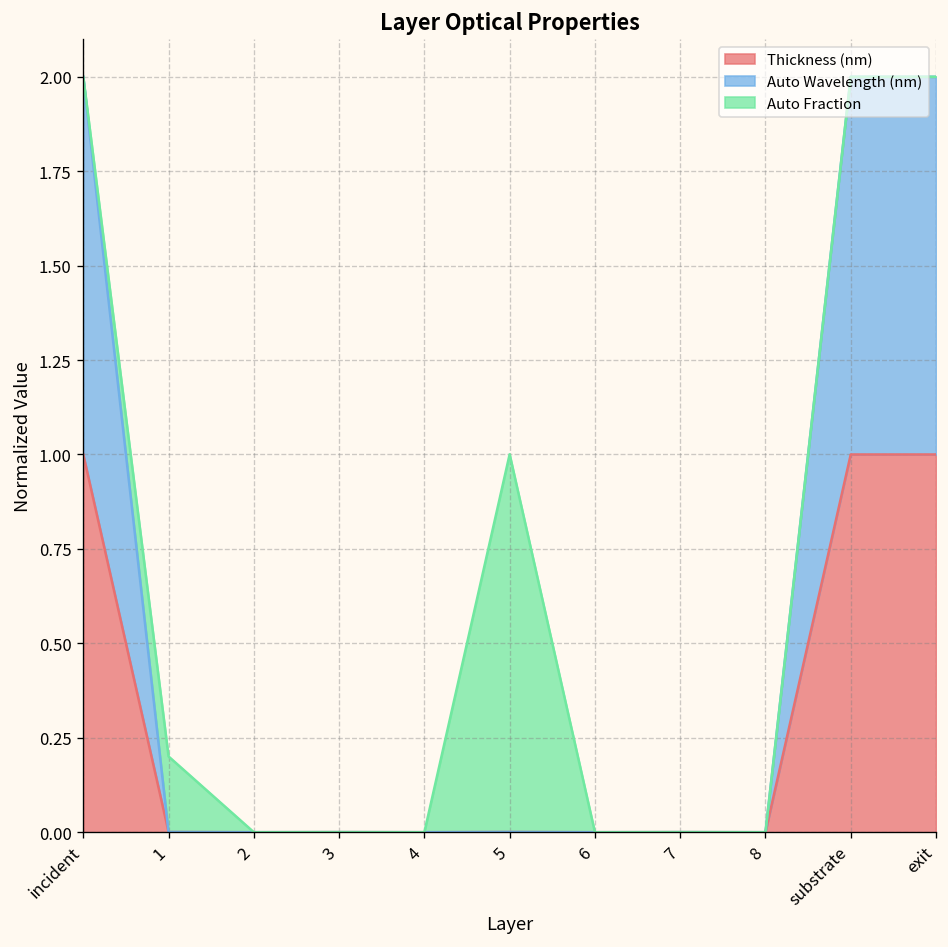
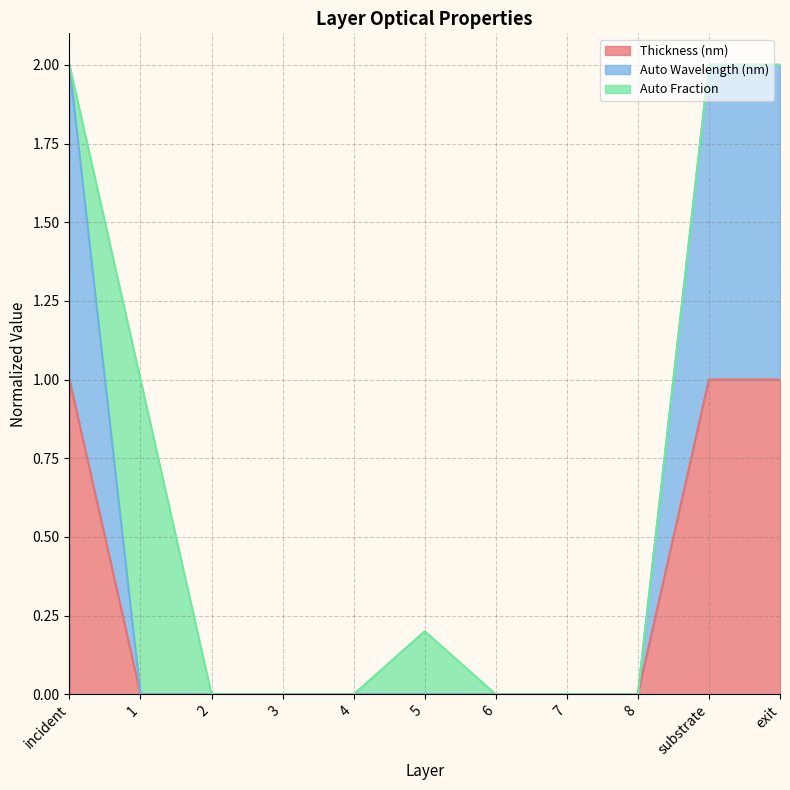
Auto Fraction, 1: 0.20 -> 1.00
Auto Fraction, 5: 1.00 -> 0.20
